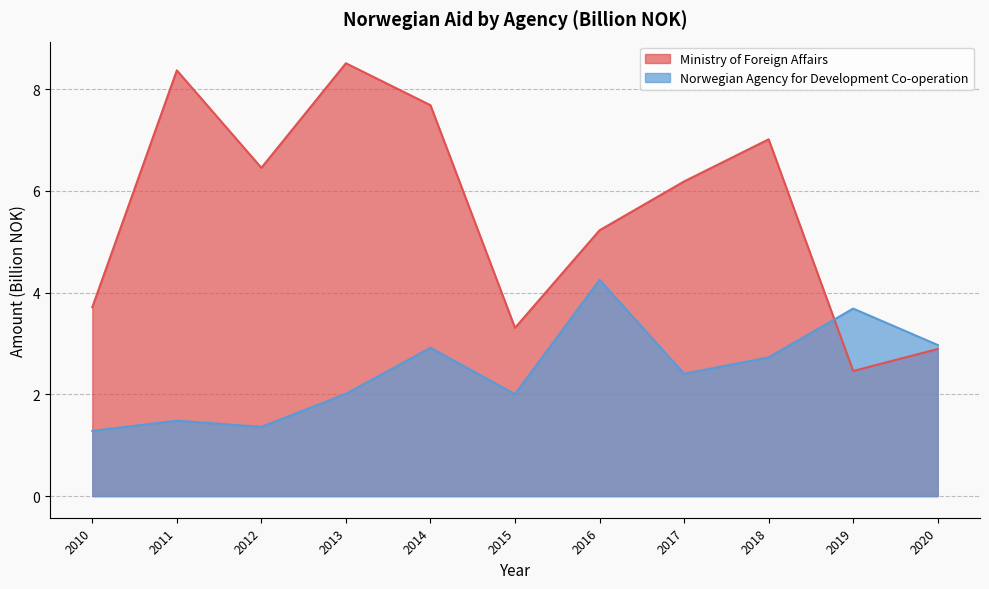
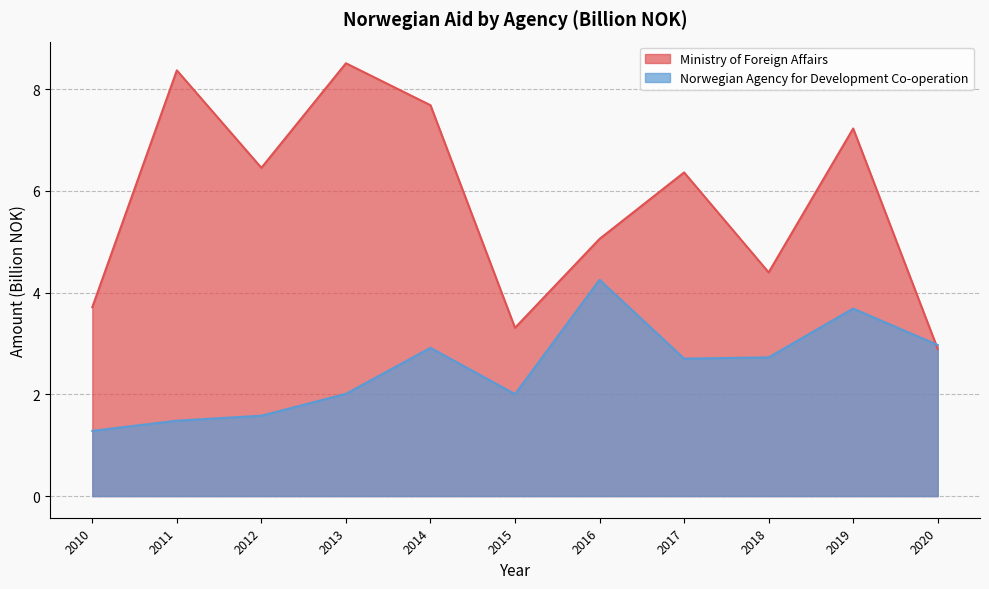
Norwegian Agency for Development Co-operation, 2012: 1.4 -> 1.6
Ministry of Foreign Affairs, 2016: 5.2 -> 5.1
Ministry of Foreign Affairs, 2017: 6.2 -> 6.4
Norwegian Agency for Development Co-operation, 2017: 2.4 -> 2.7
Ministry of Foreign Affairs, 2018: 7.0 -> 4.4
Ministry of Foreign Affairs, 2019: 2.5 -> 7.2
